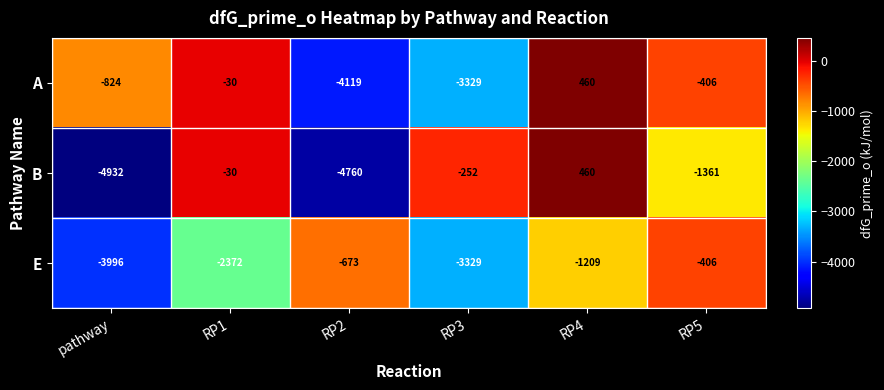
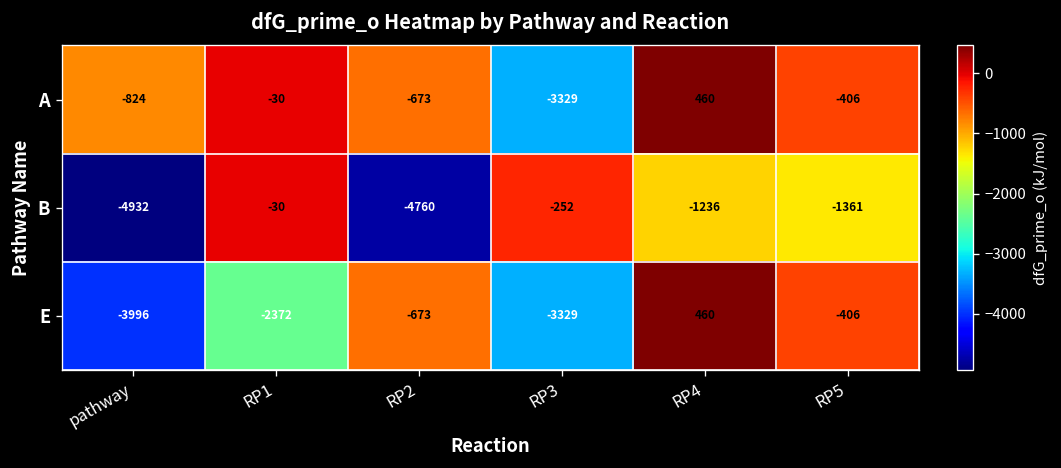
A, RP2: -4119 -> -673
B, RP4: 460 -> -1236
E, RP4: -1209 -> 460
